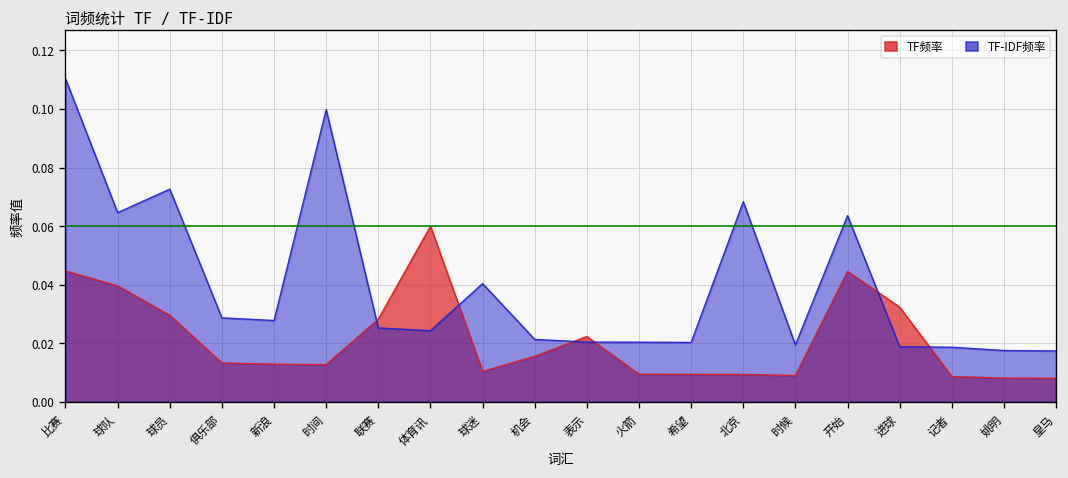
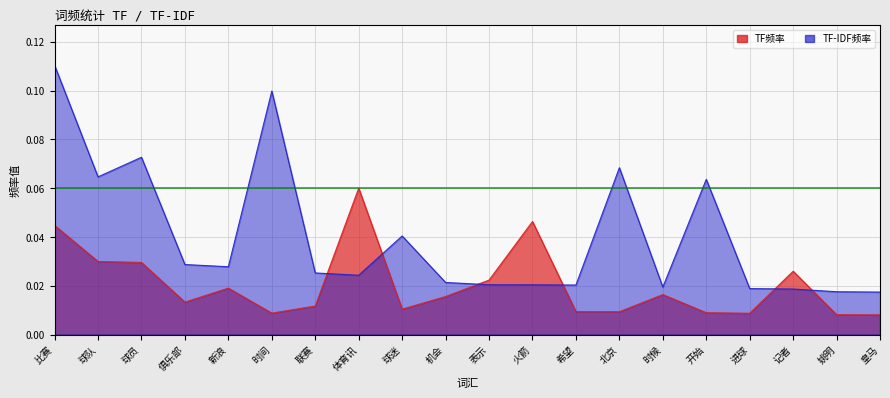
TF频率, 球队: 0.040 -> 0.030
TF频率, 新浪: 0.013 -> 0.019
TF频率, 时间: 0.013 -> 0.009
TF频率, 联赛: 0.028 -> 0.012
TF频率, 火箭: 0.009 -> 0.046
TF频率, 时候: 0.009 -> 0.016
TF频率, 开始: 0.045 -> 0.009
TF频率, 进球: 0.032 -> 0.009
TF频率, 记者: 0.009 -> 0.026
